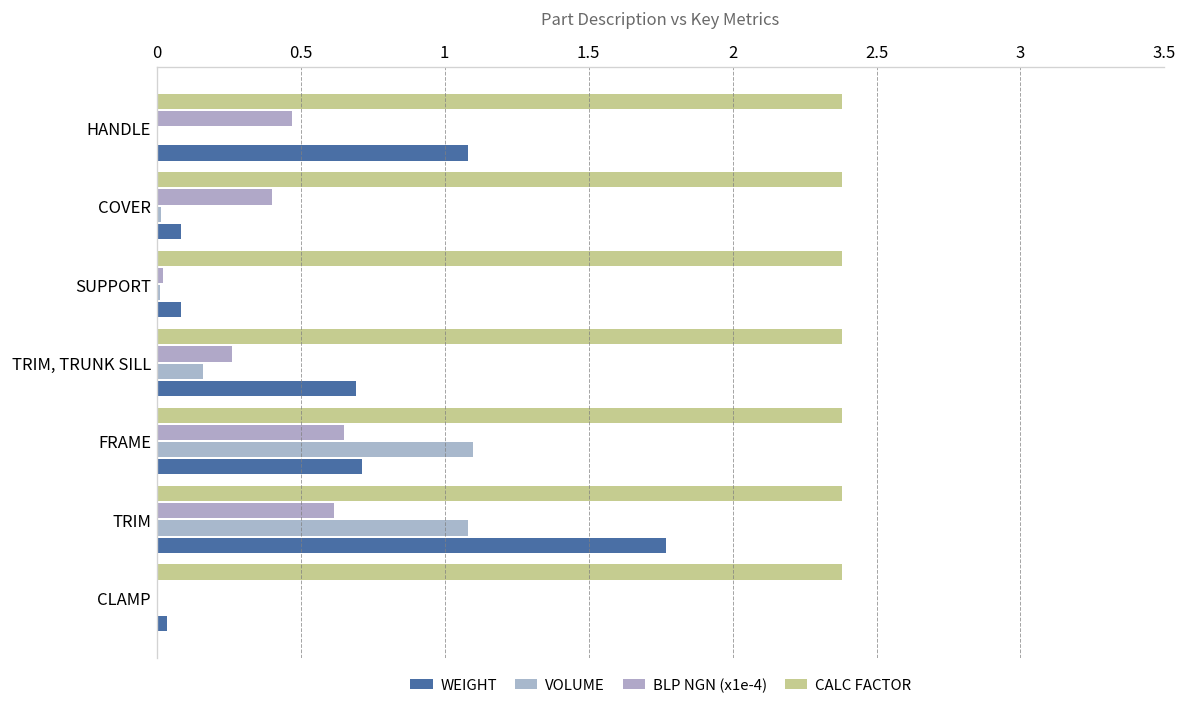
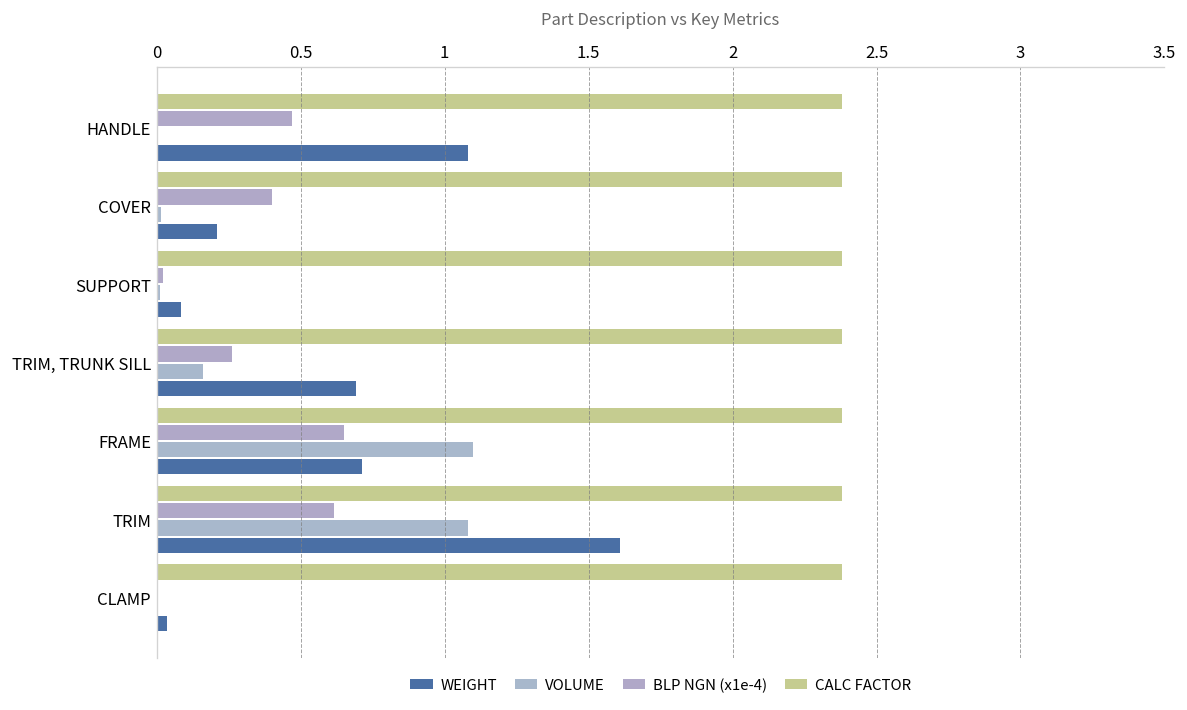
WEIGHT, COVER: 0.08 -> 0.21
WEIGHT, TRIM: 1.77 -> 1.61
